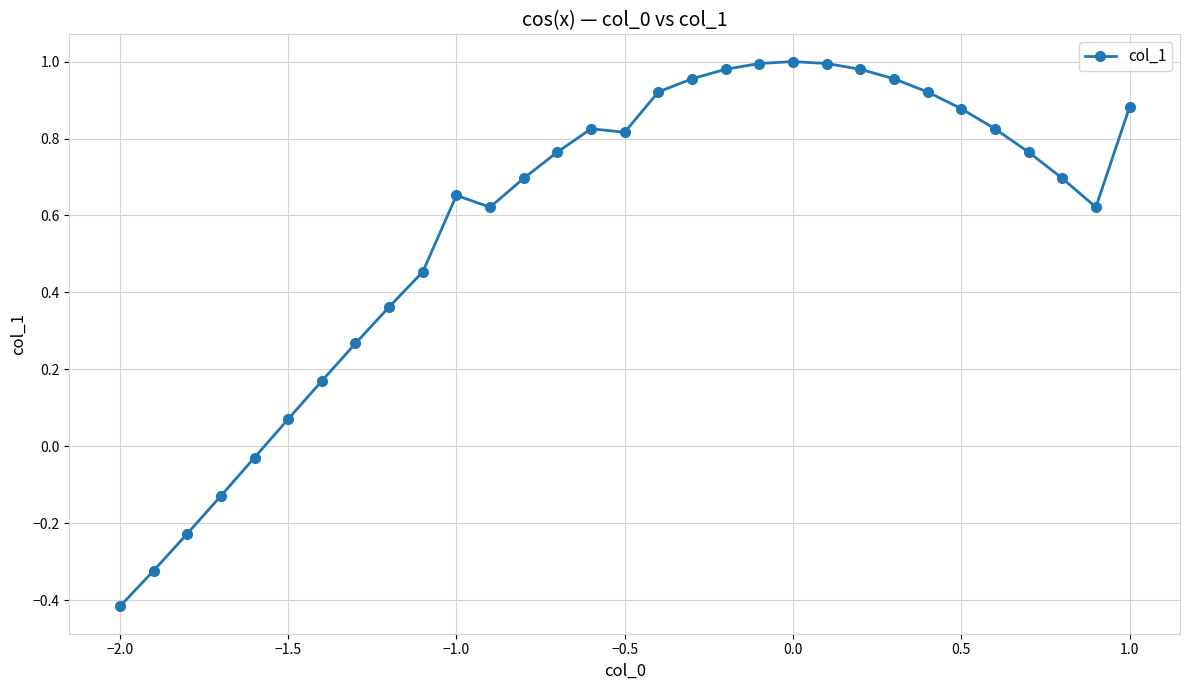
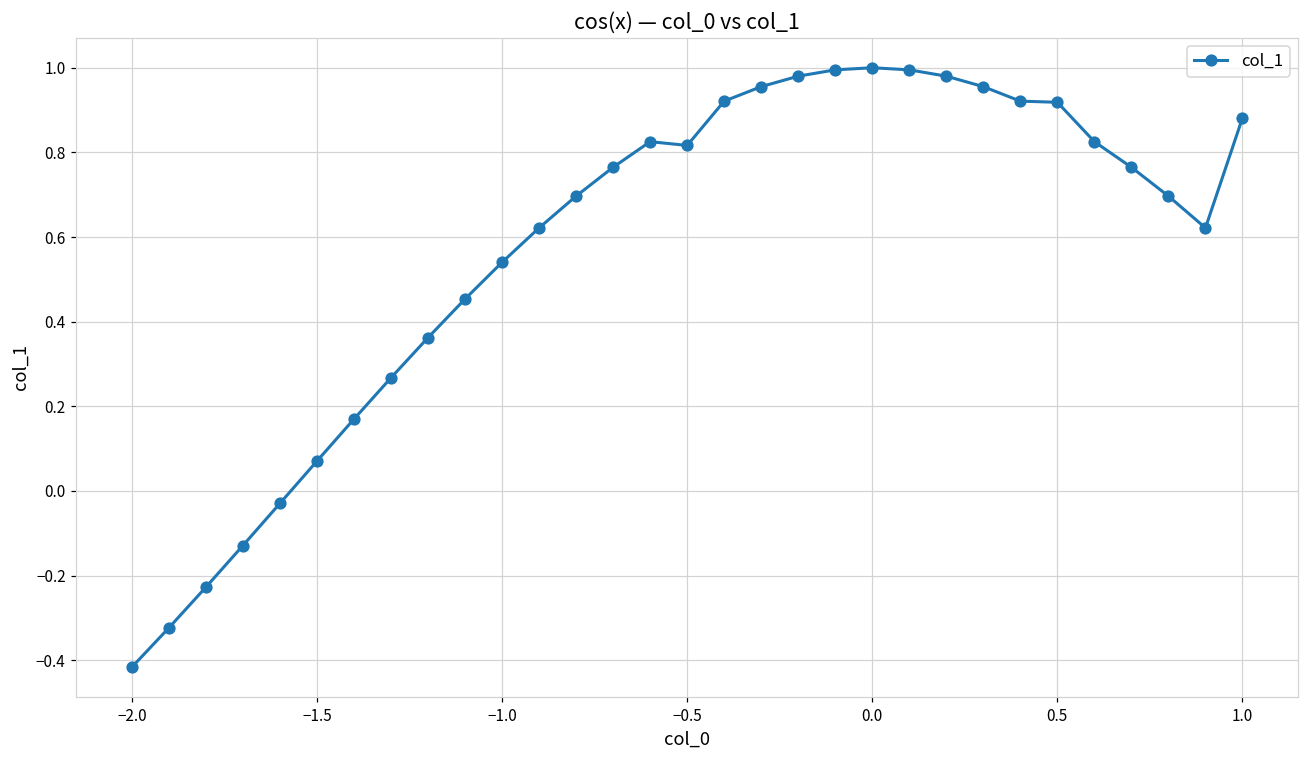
−1.0: 0.65 -> 0.54
0.5: 0.88 -> 0.92
